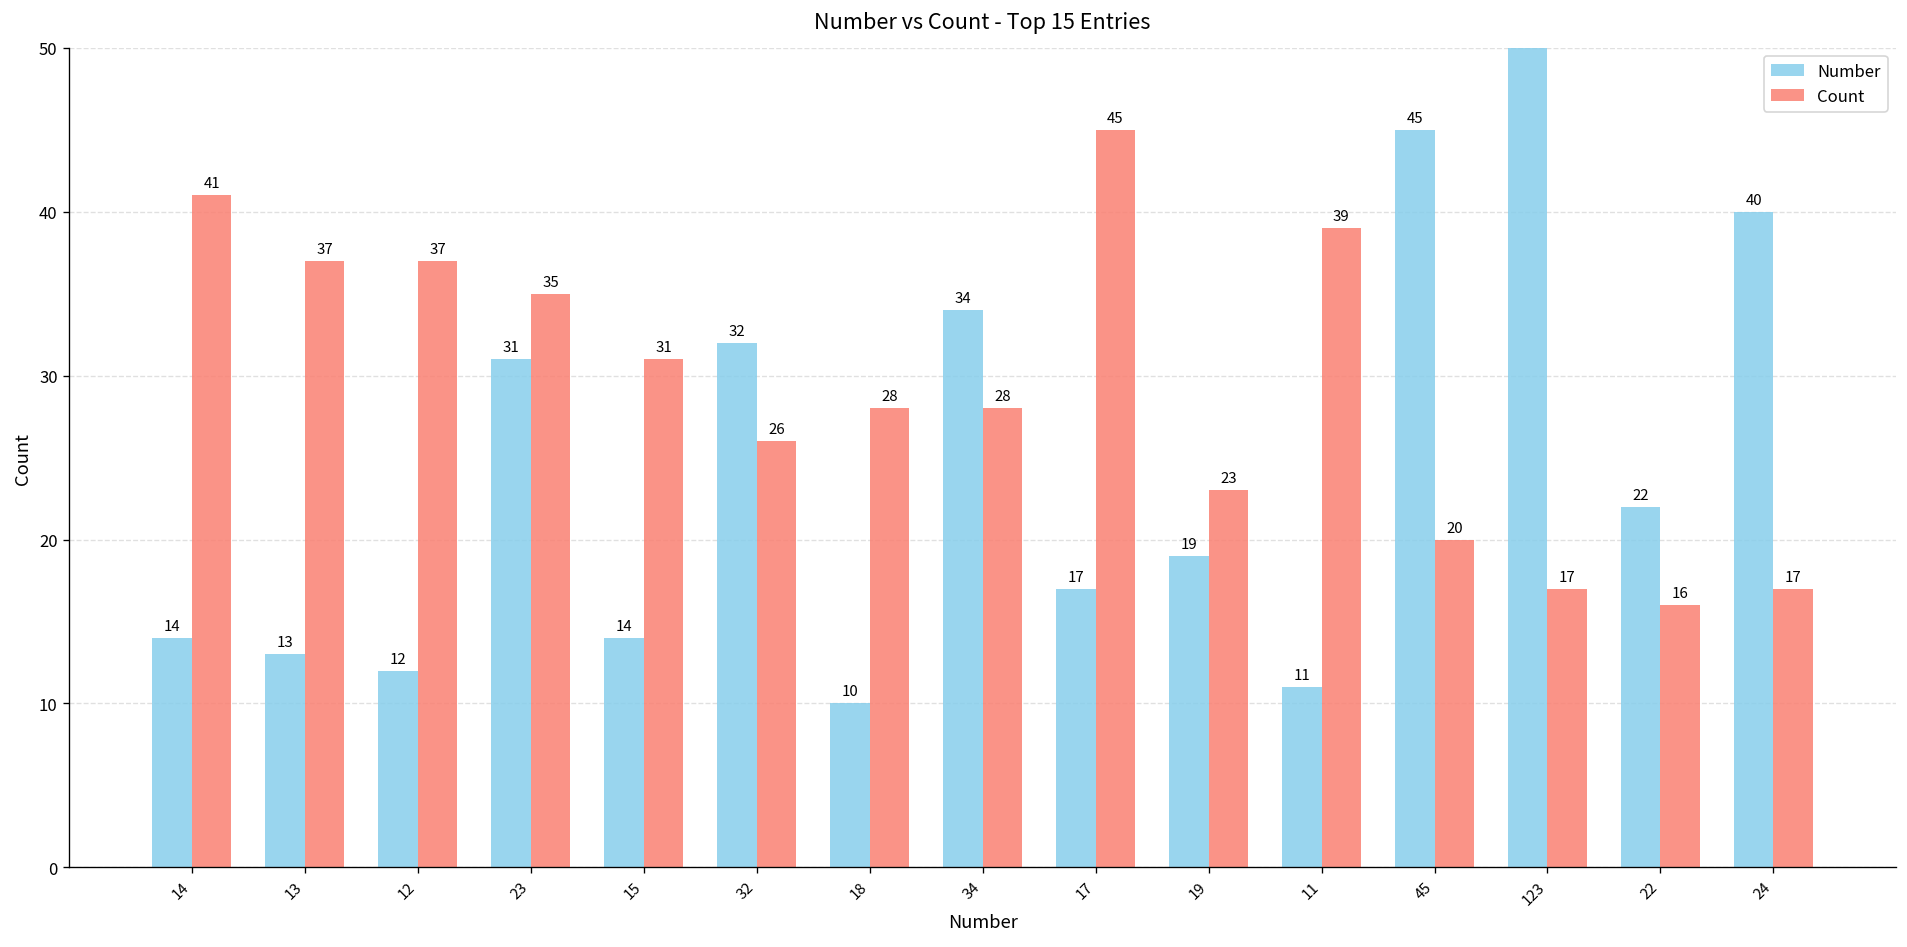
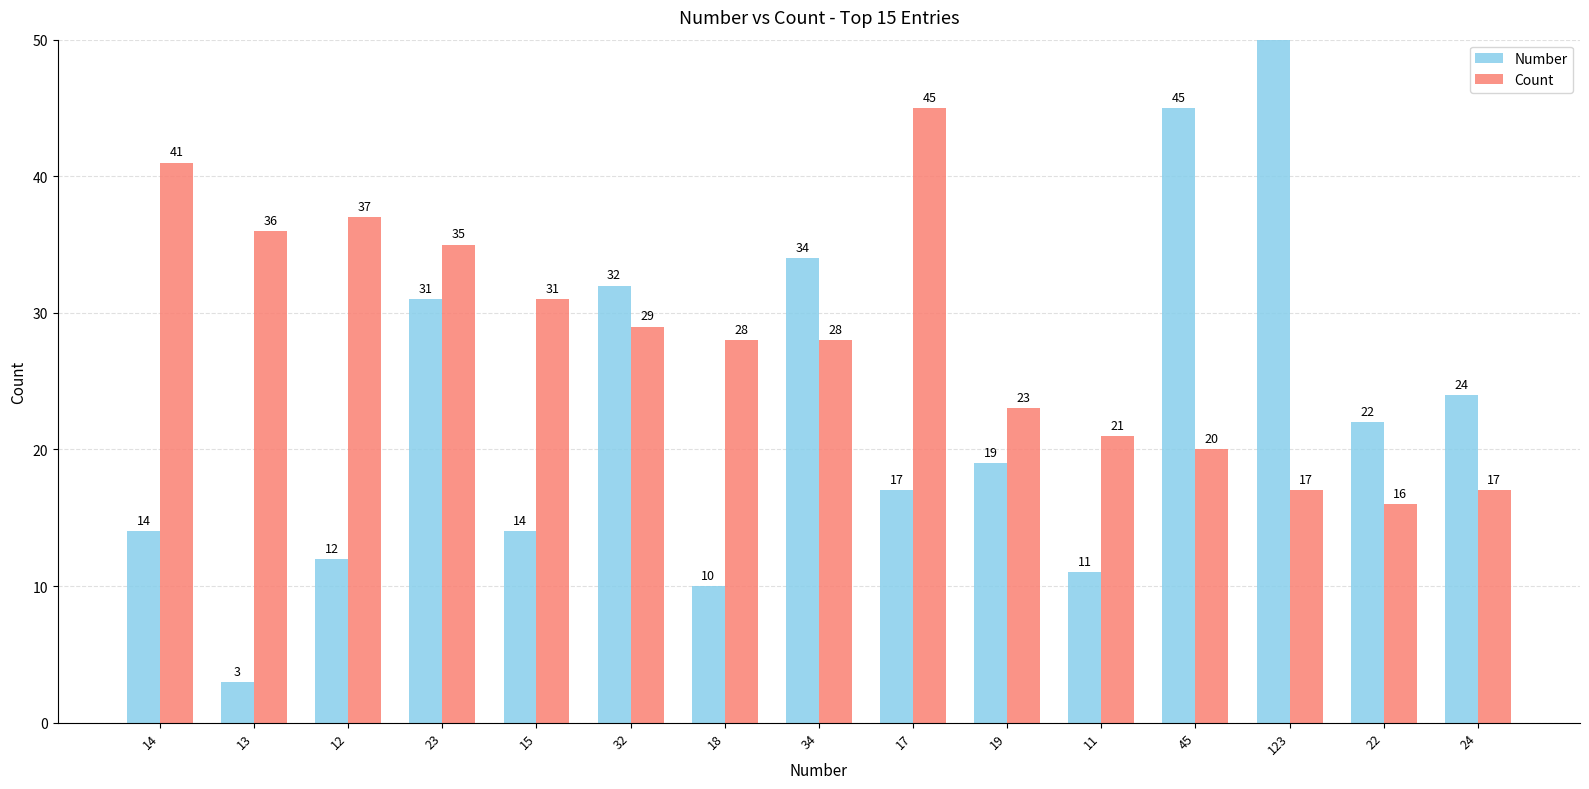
Number, 13: 13 -> 3
Count, 13: 37 -> 36
Count, 32: 26 -> 29
Count, 11: 39 -> 21
Number, 24: 40 -> 24
